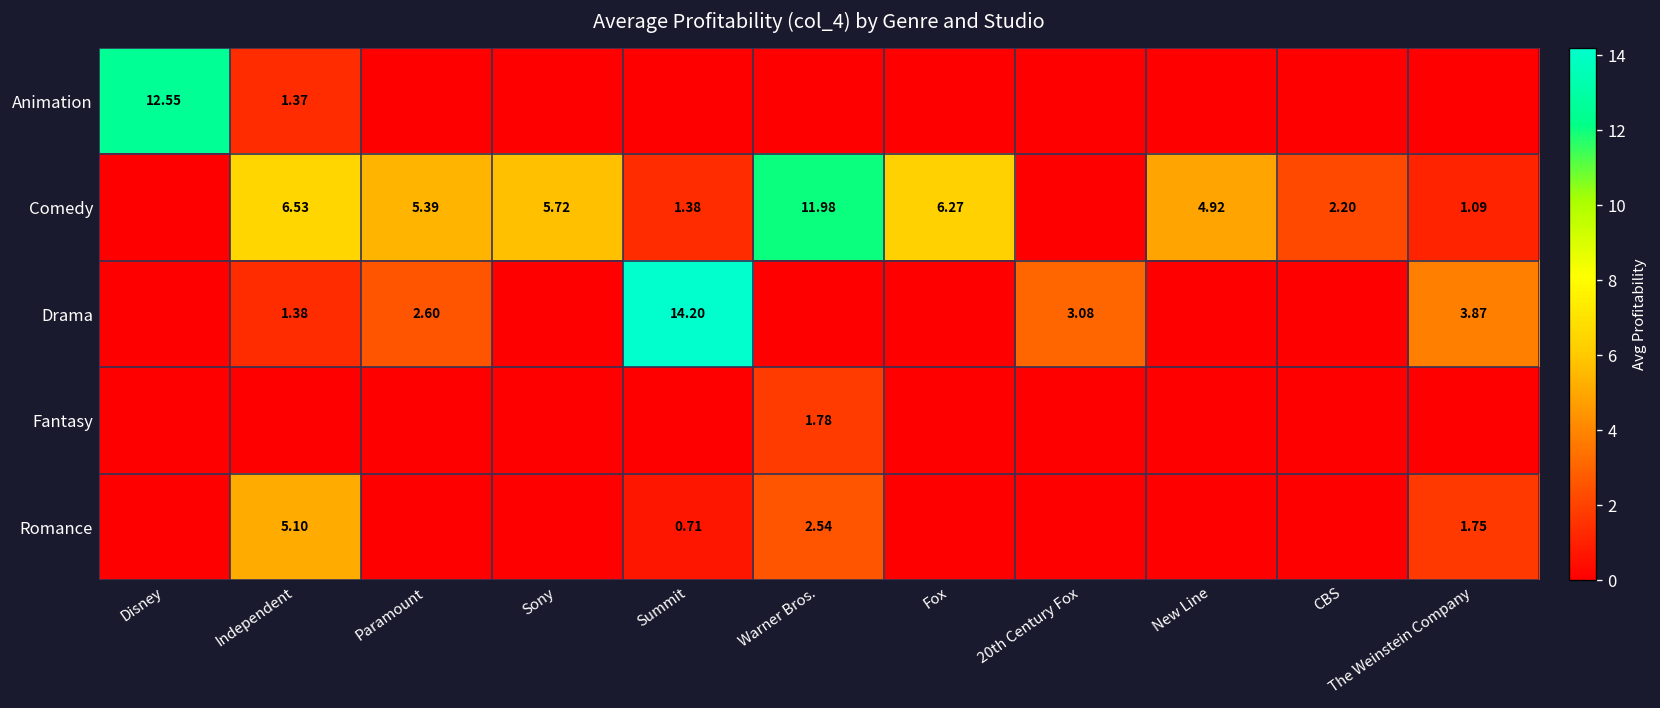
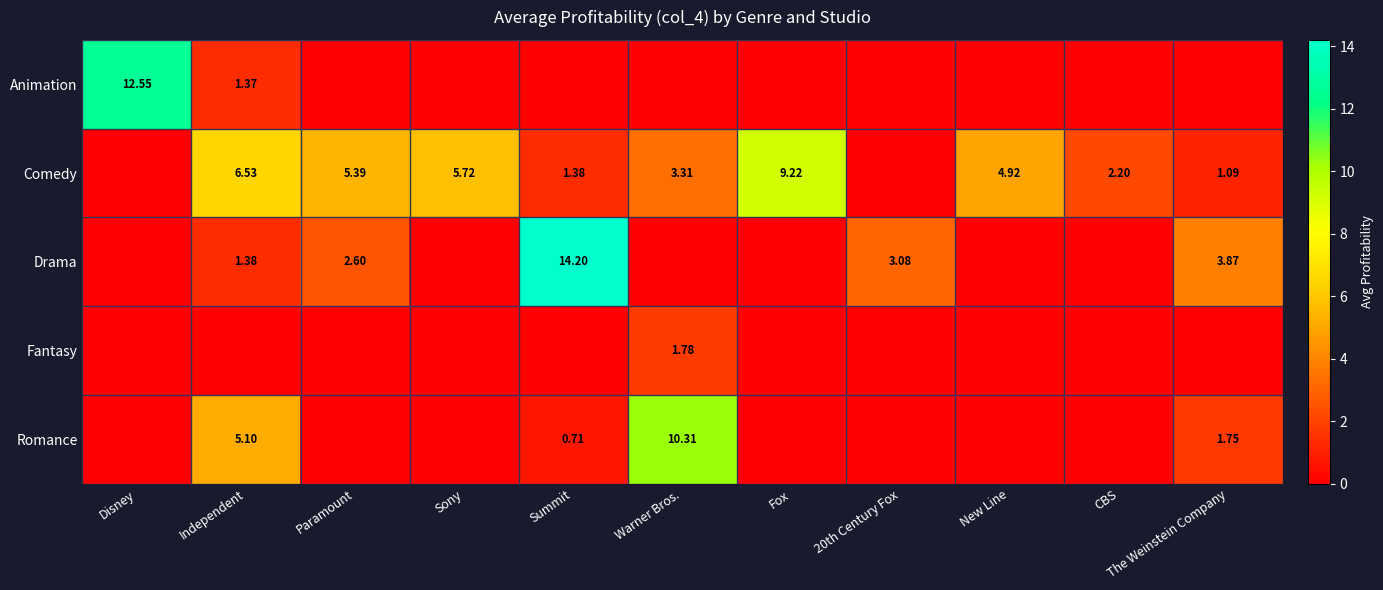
Comedy, Warner Bros.: 11.98 -> 3.31
Comedy, Fox: 6.27 -> 9.22
Romance, Warner Bros.: 2.54 -> 10.31
